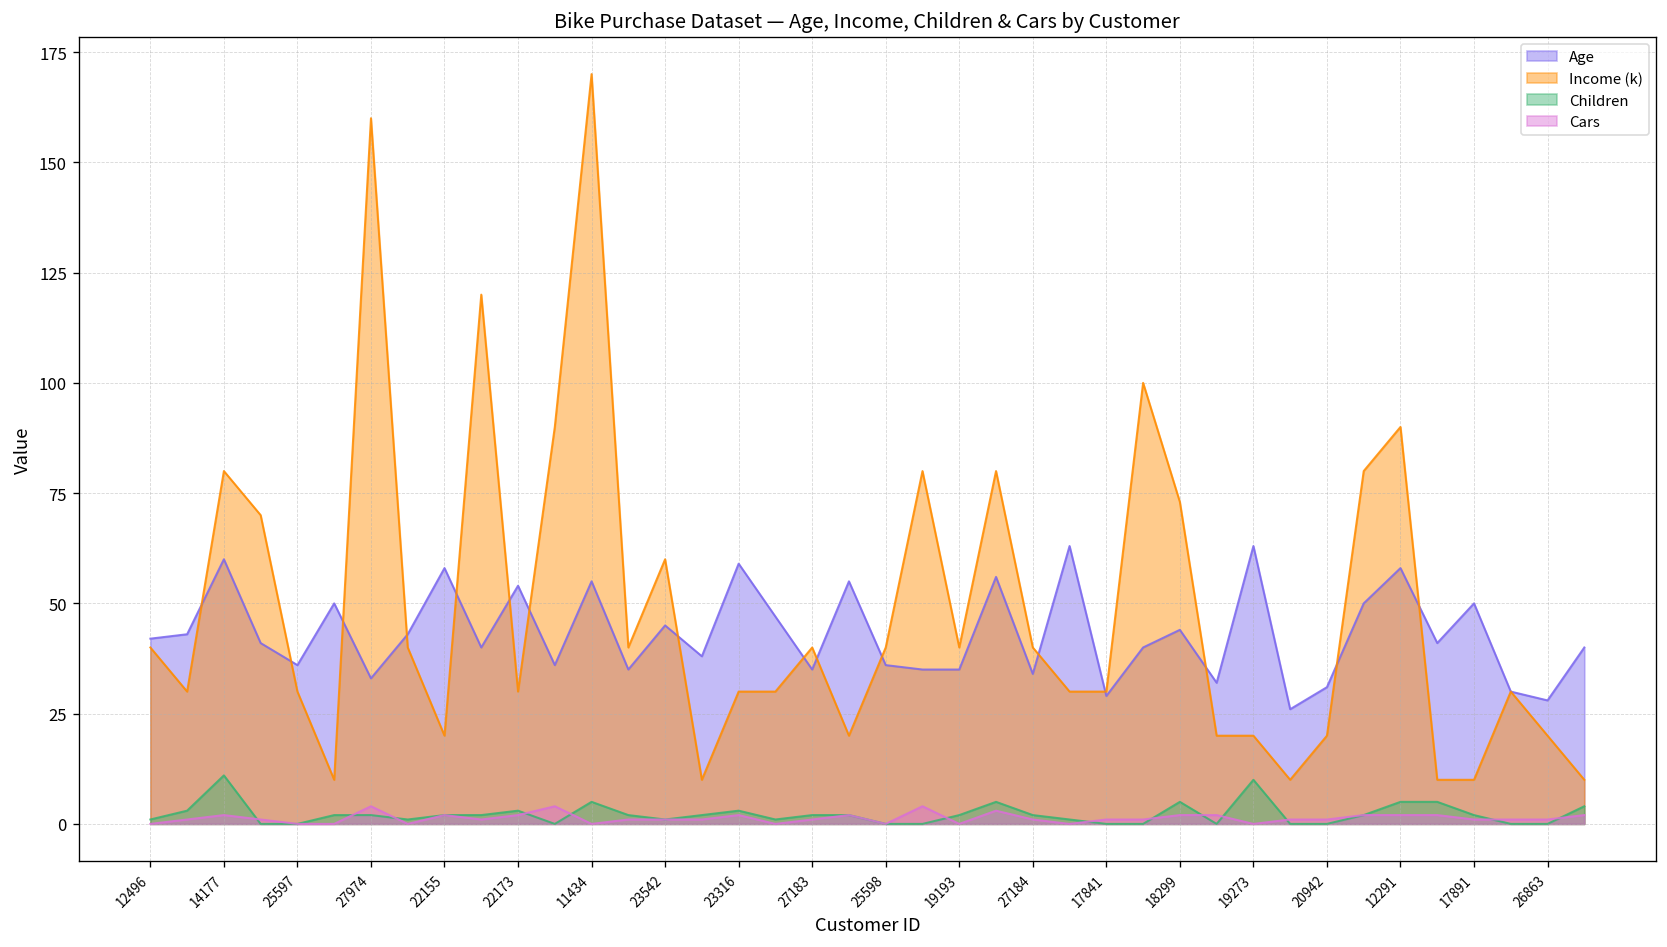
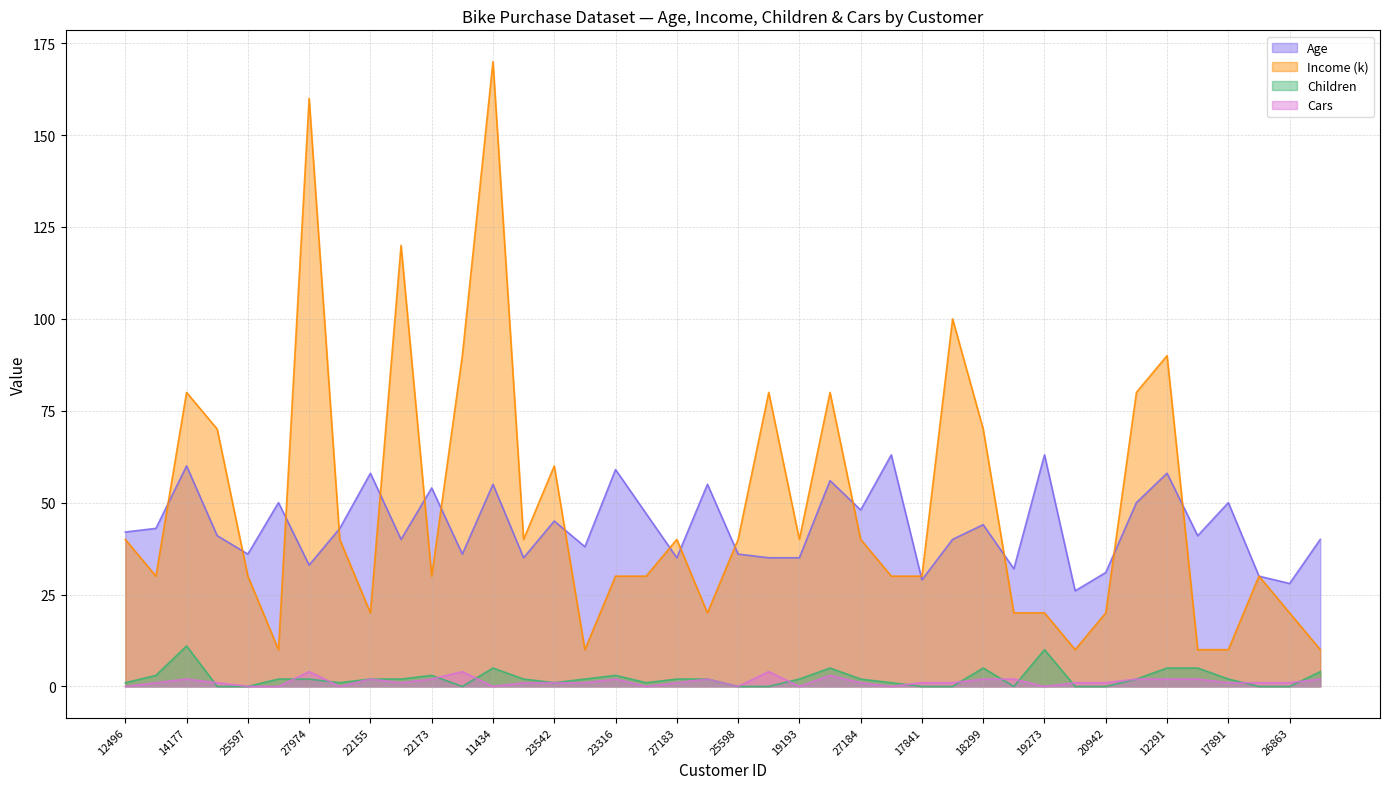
Age, 27184: 34 -> 48
Income (k), 18299: 73 -> 70
